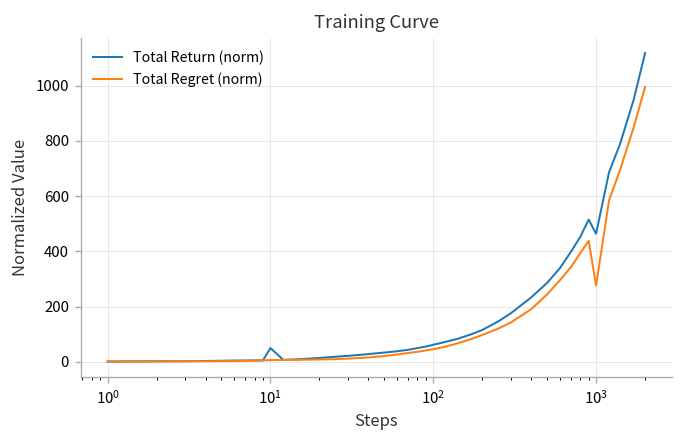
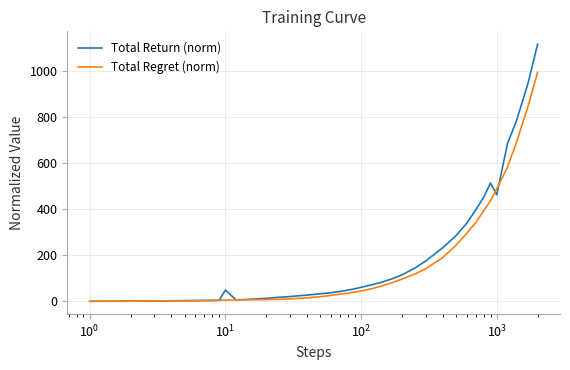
Total Regret (norm), 10^3: 280 -> 490
